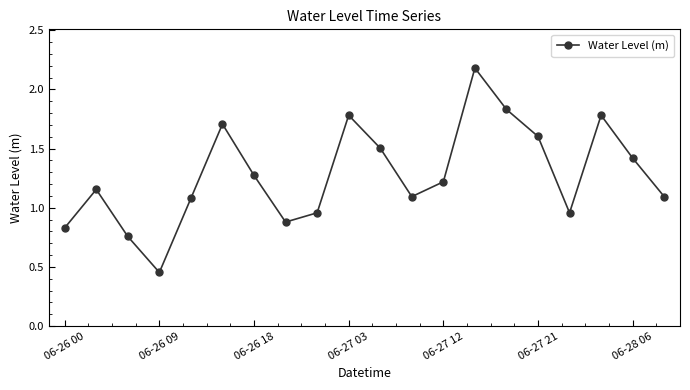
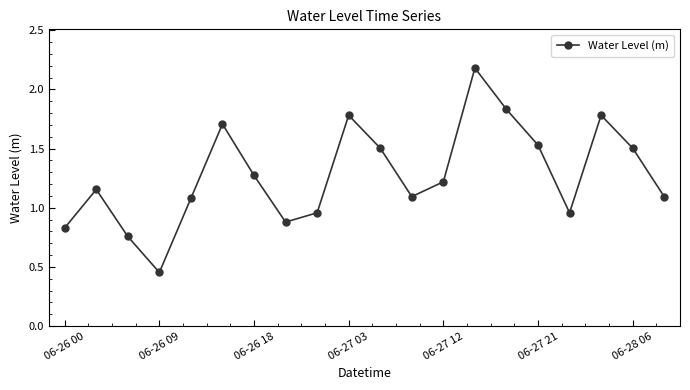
06-27 21: 1.60 -> 1.53
06-28 06: 1.42 -> 1.50
